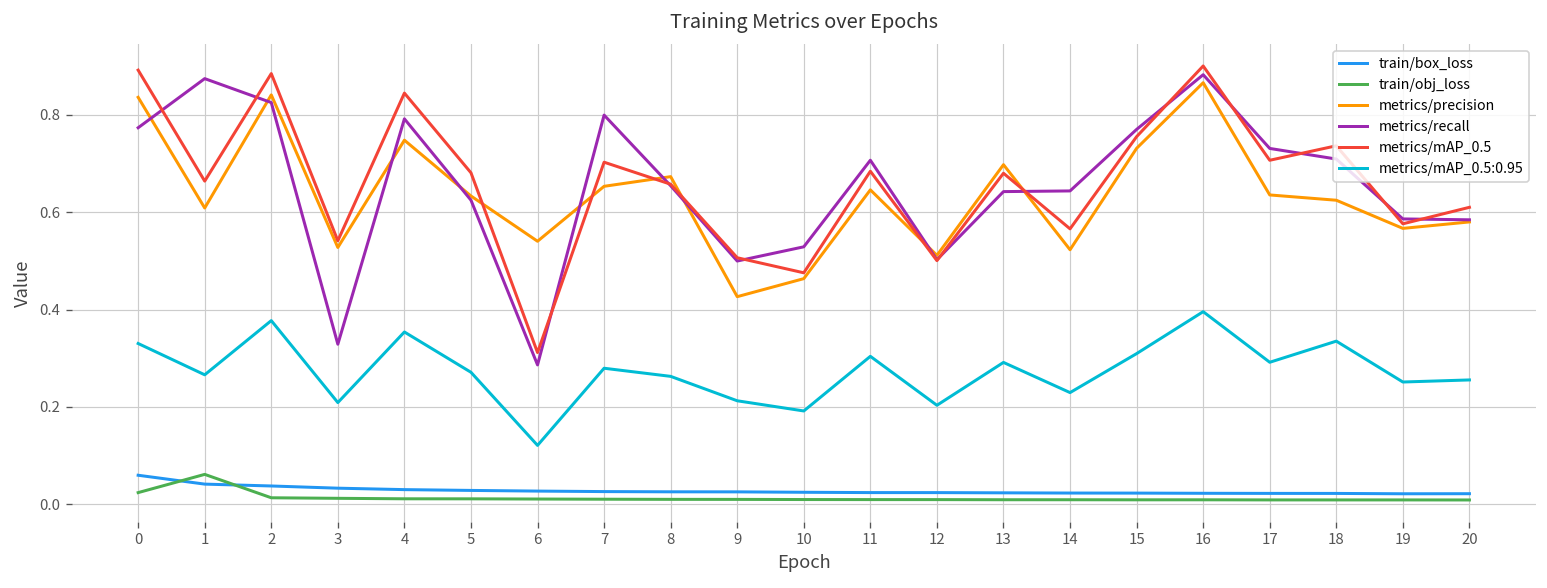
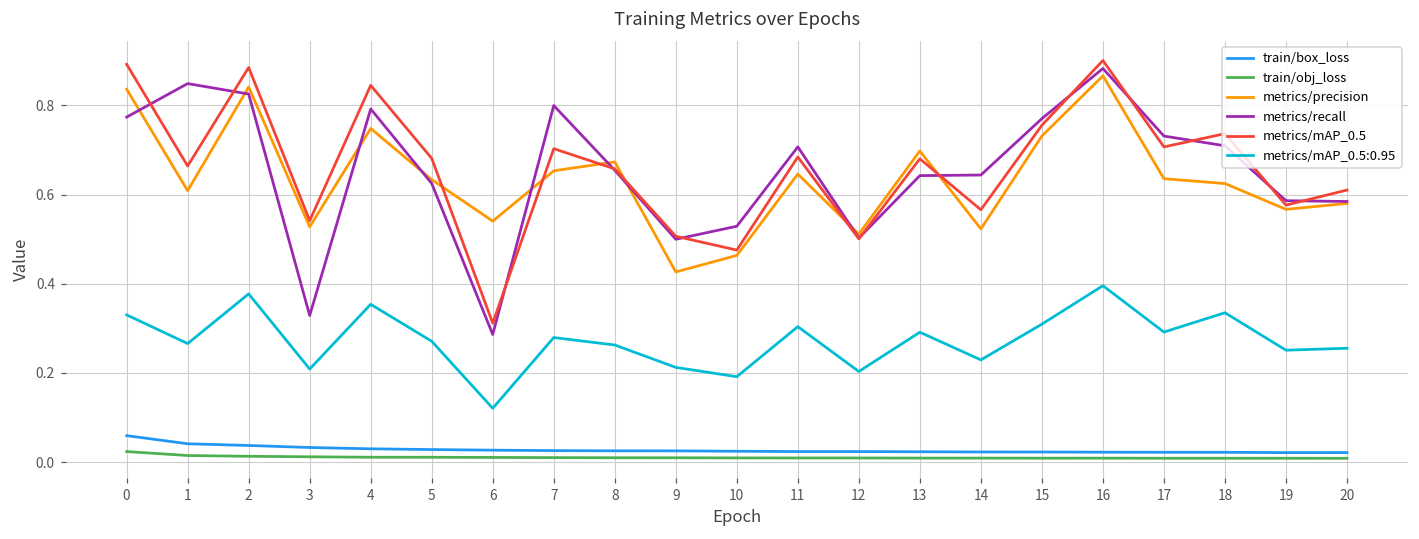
train/obj_loss, 1: 0.06 -> 0.01
metrics/recall, 1: 0.87 -> 0.85
